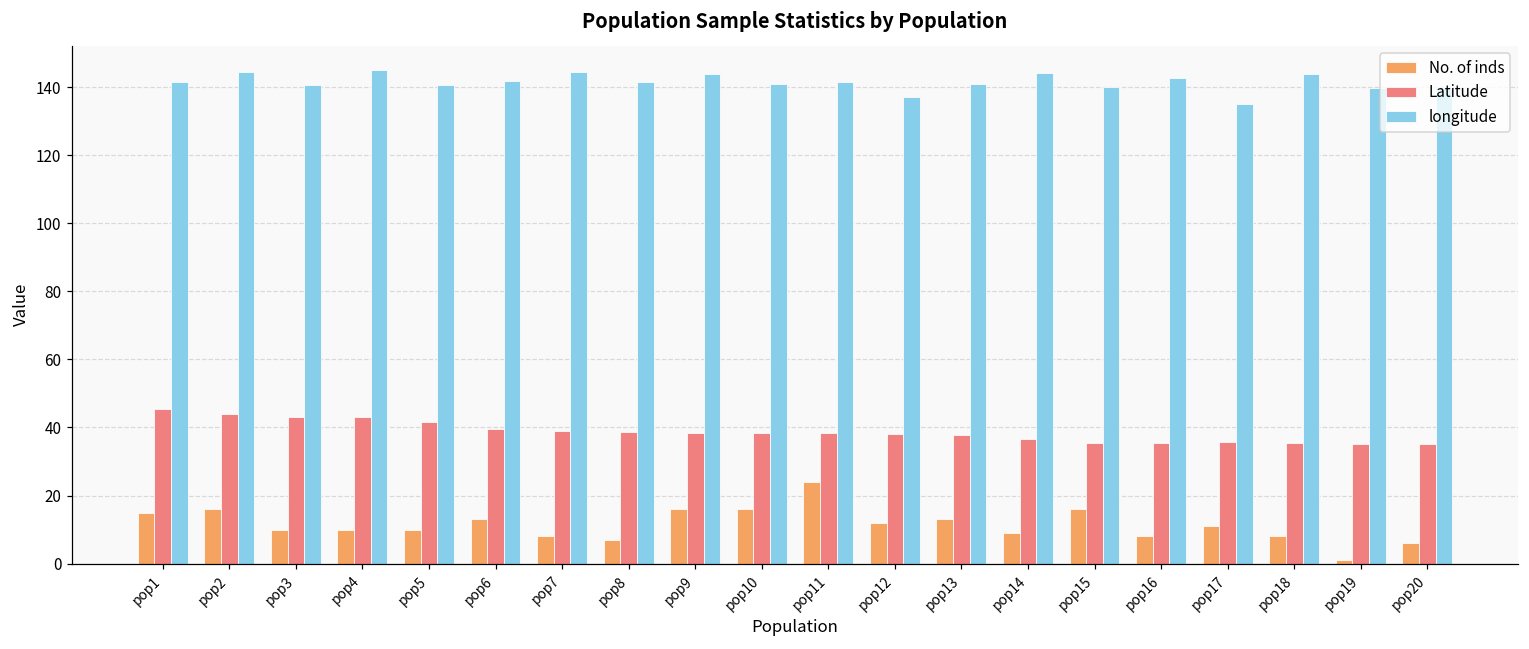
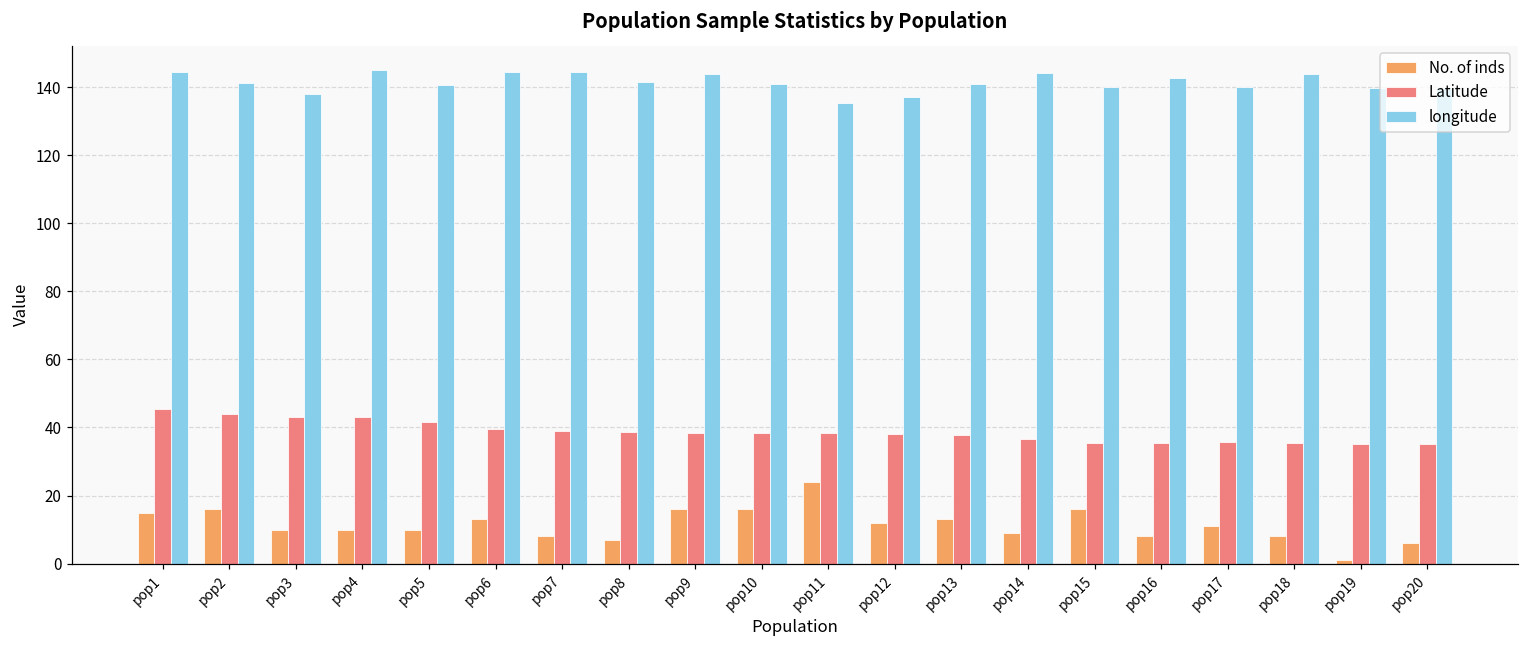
longitude, pop1: 142 -> 144
longitude, pop2: 144 -> 141
longitude, pop3: 141 -> 138
longitude, pop6: 142 -> 145
longitude, pop11: 141 -> 135
longitude, pop17: 135 -> 140
